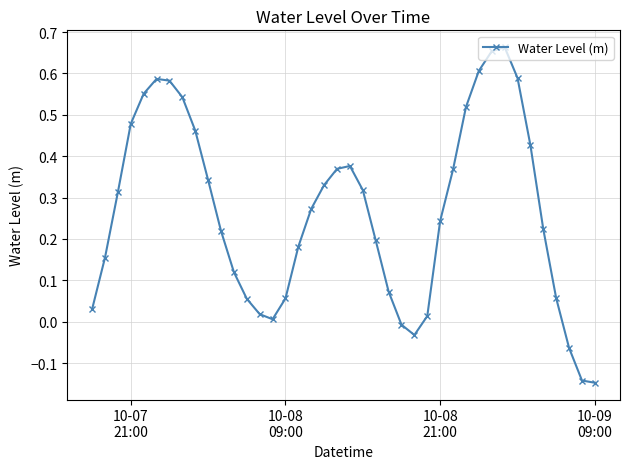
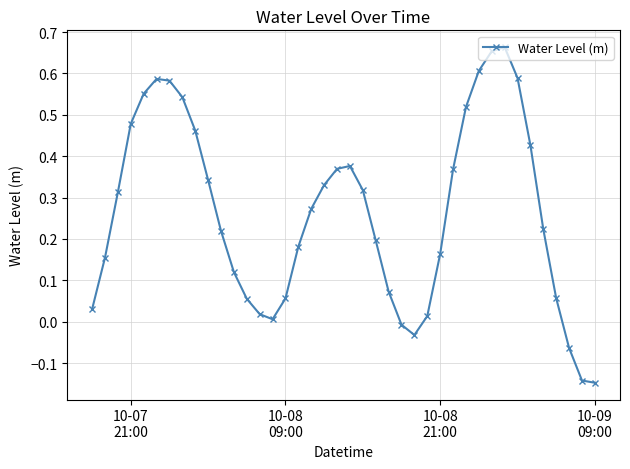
10-08 21:00: 0.24 -> 0.16
